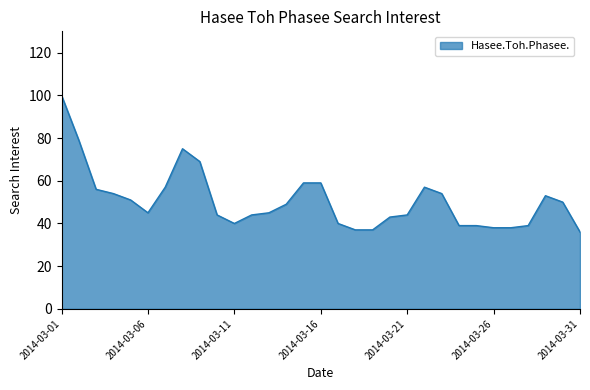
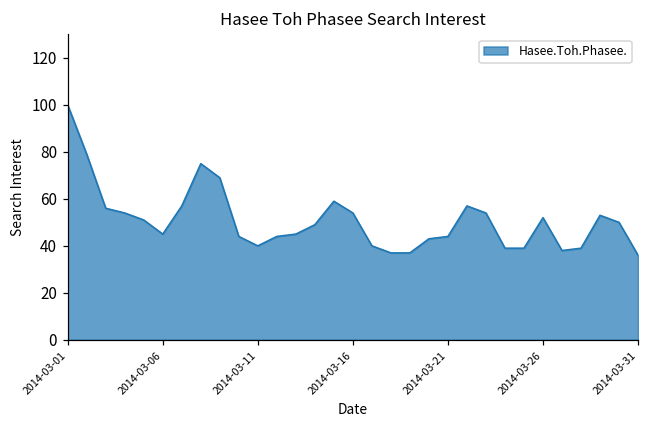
2014-03-16: 59 -> 54
2014-03-26: 38 -> 52
